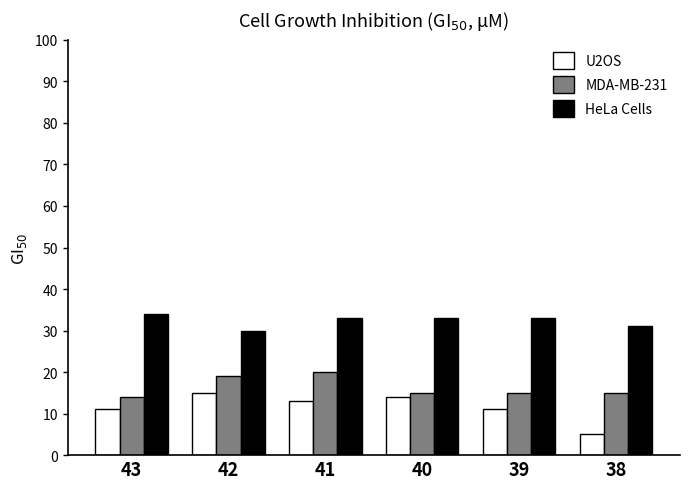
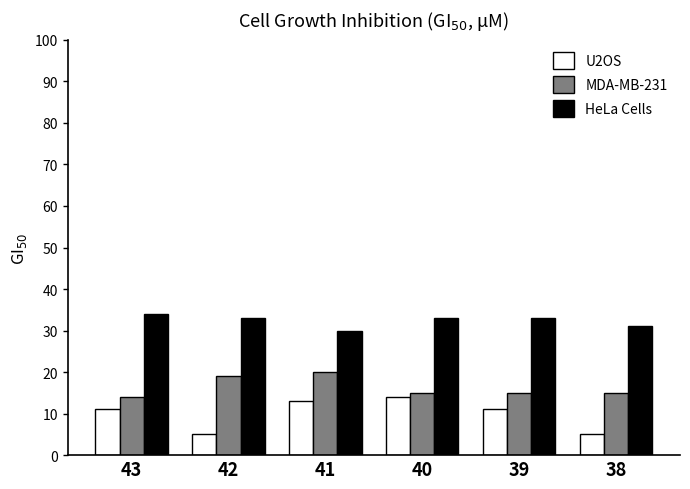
U2OS, 42: 15 -> 5
HeLa Cells, 42: 30 -> 33
HeLa Cells, 41: 33 -> 30
